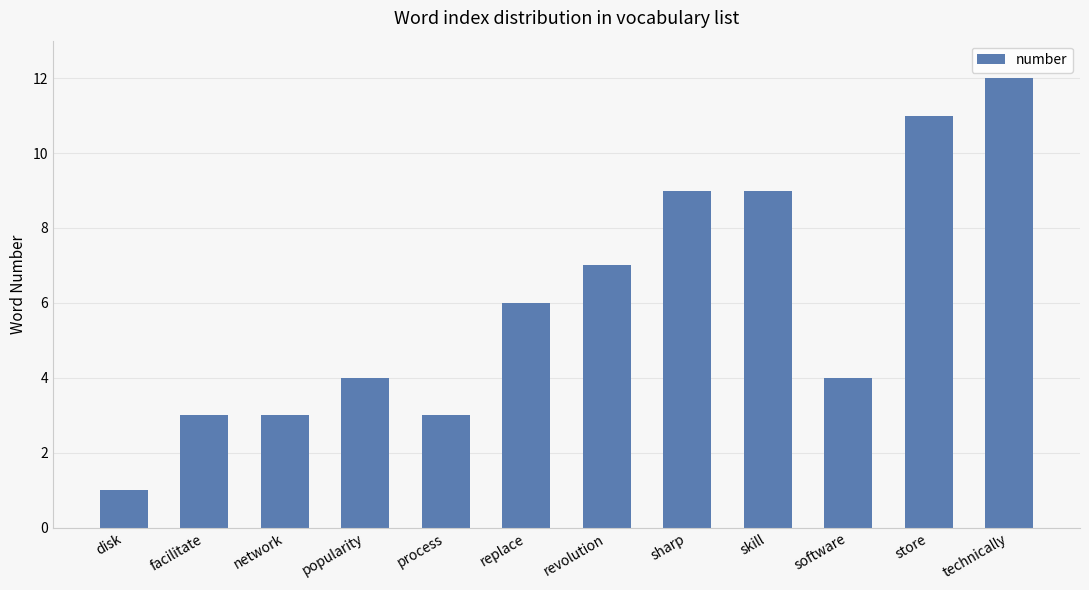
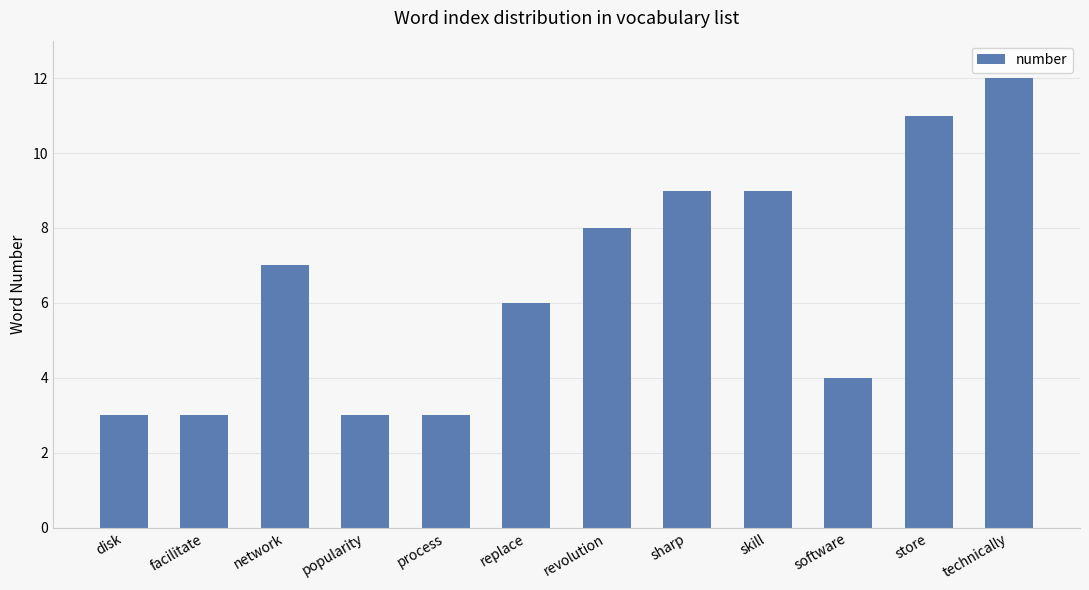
disk: 1 -> 3
network: 3 -> 7
popularity: 4 -> 3
revolution: 7 -> 8
